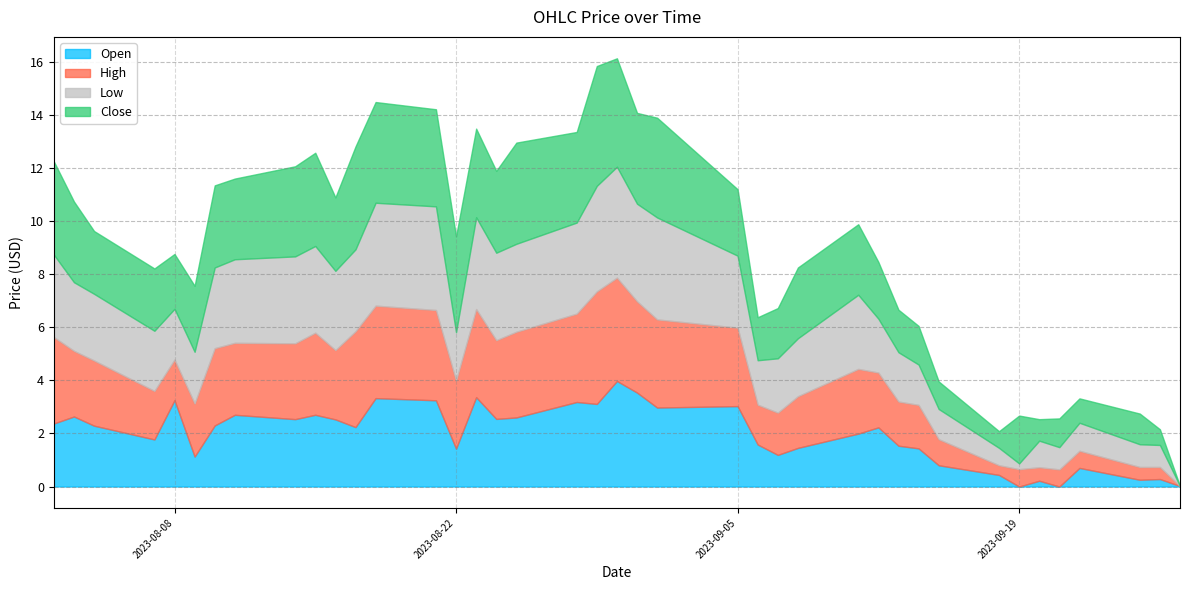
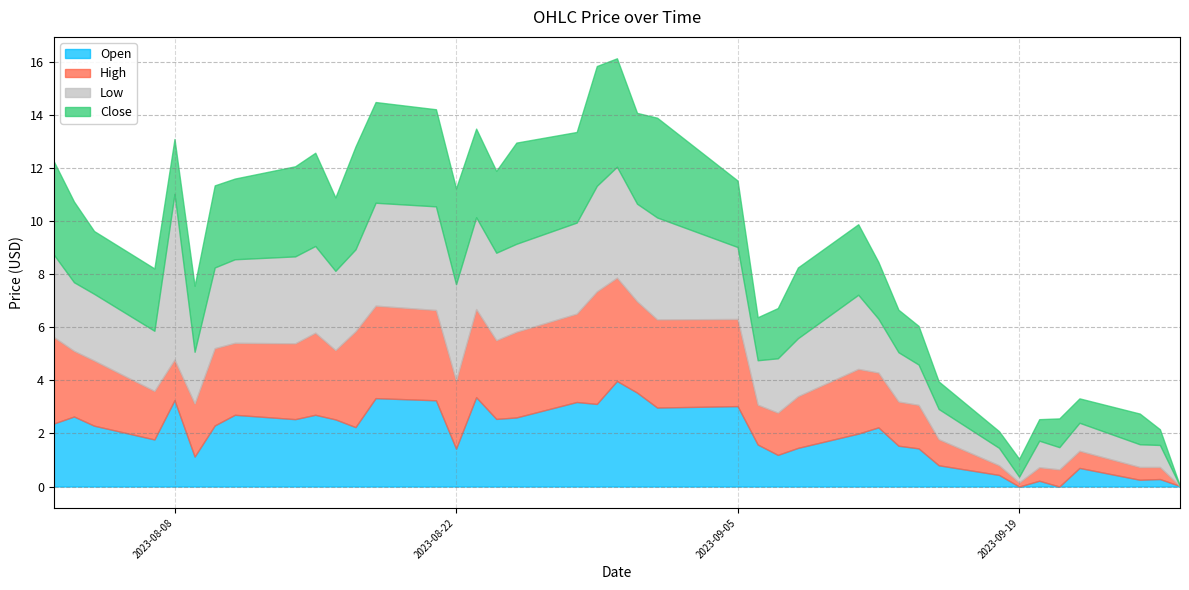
Low, 2023-08-08: 1.9 -> 6.2
Low, 2023-08-22: 1.8 -> 3.6
High, 2023-09-05: 3.0 -> 3.3
High, 2023-09-19: 0.7 -> 0.2
Close, 2023-09-19: 1.8 -> 0.7
